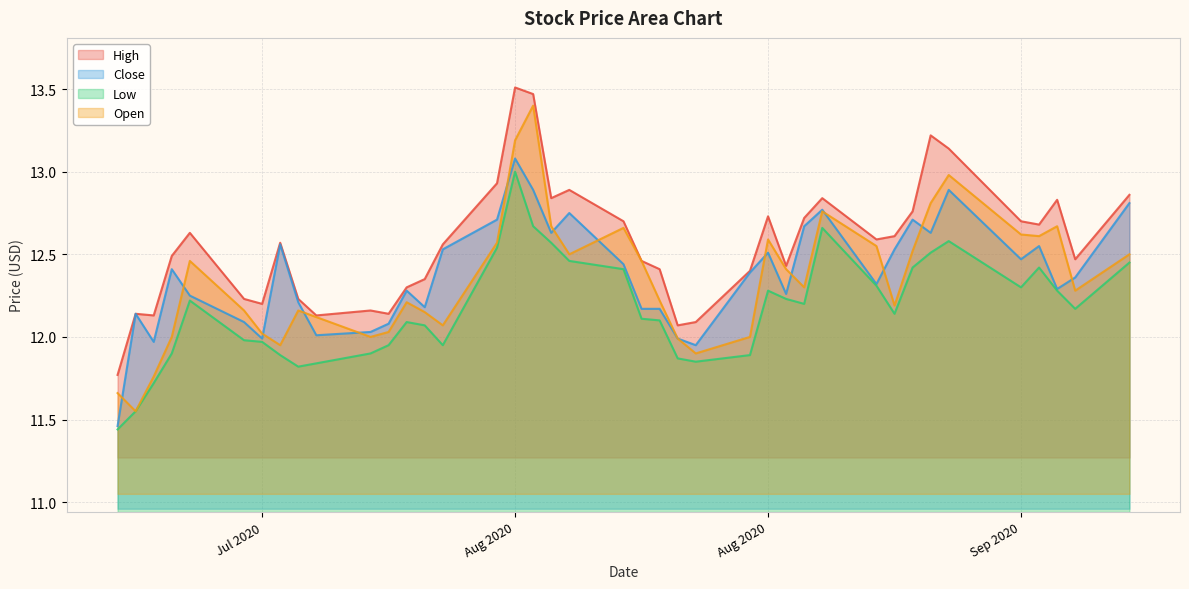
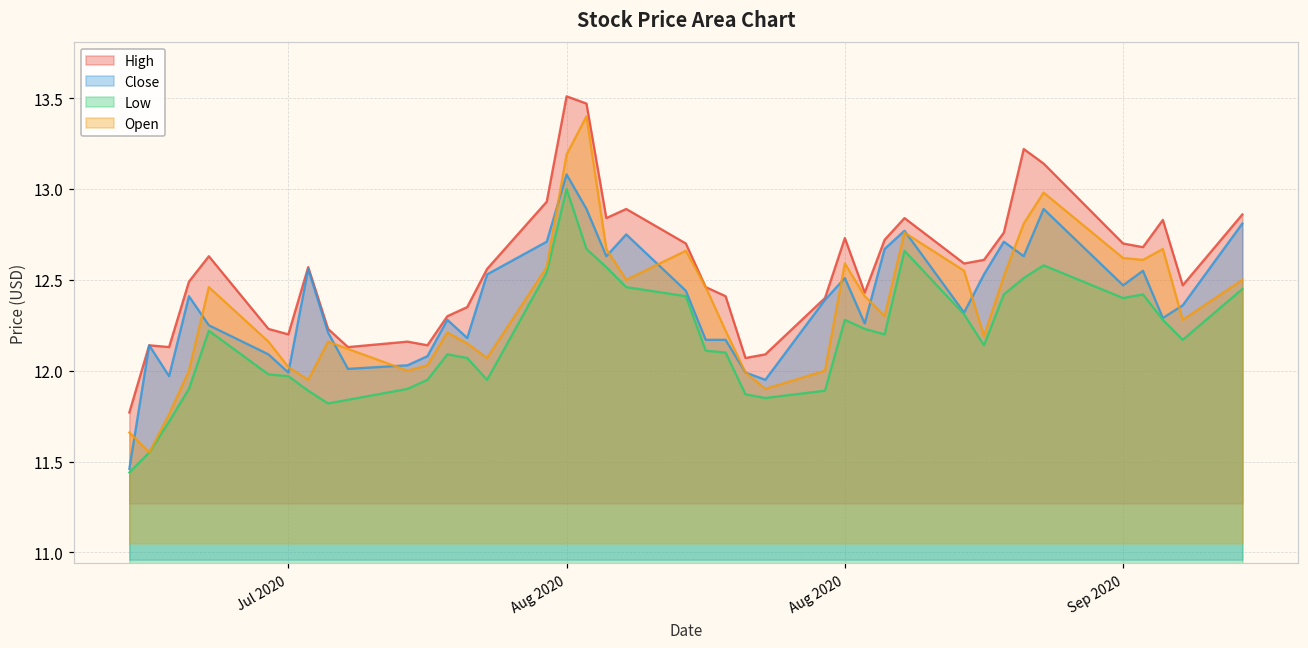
Low, Sep 2020: 12.3 -> 12.4
